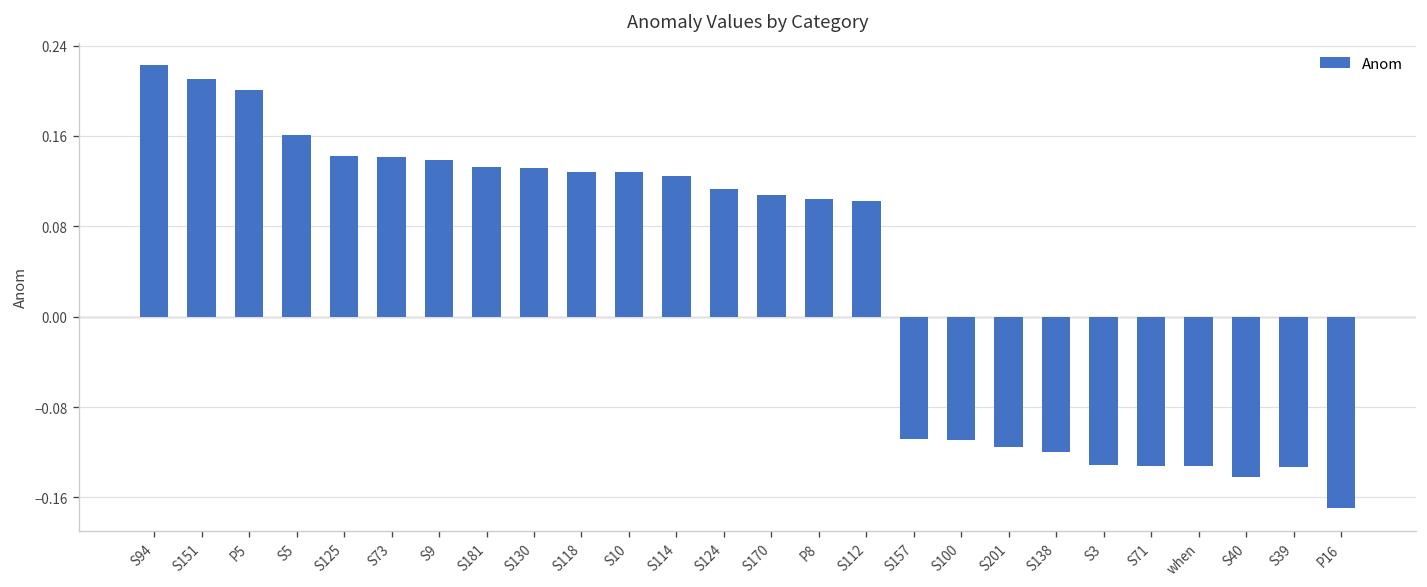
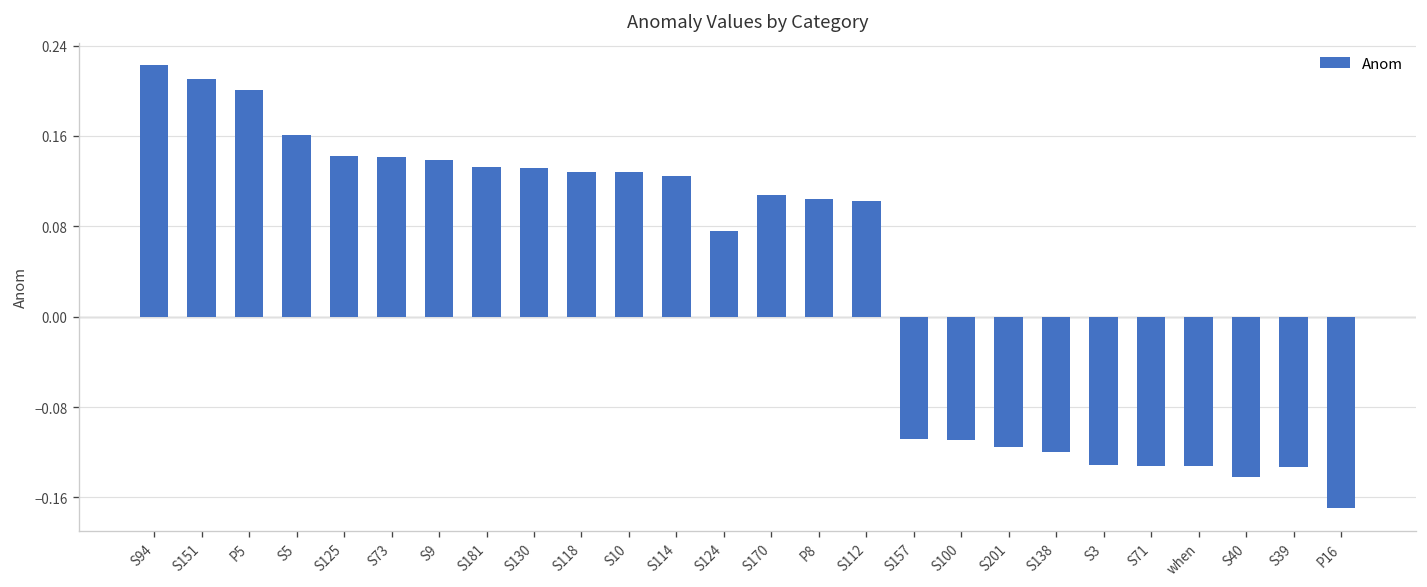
S124: 0.11 -> 0.08
